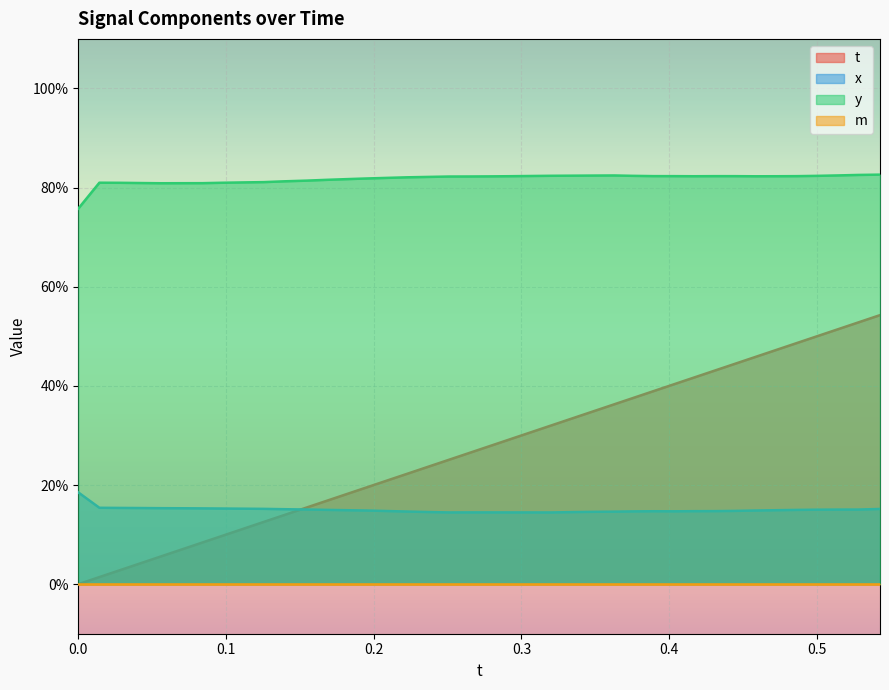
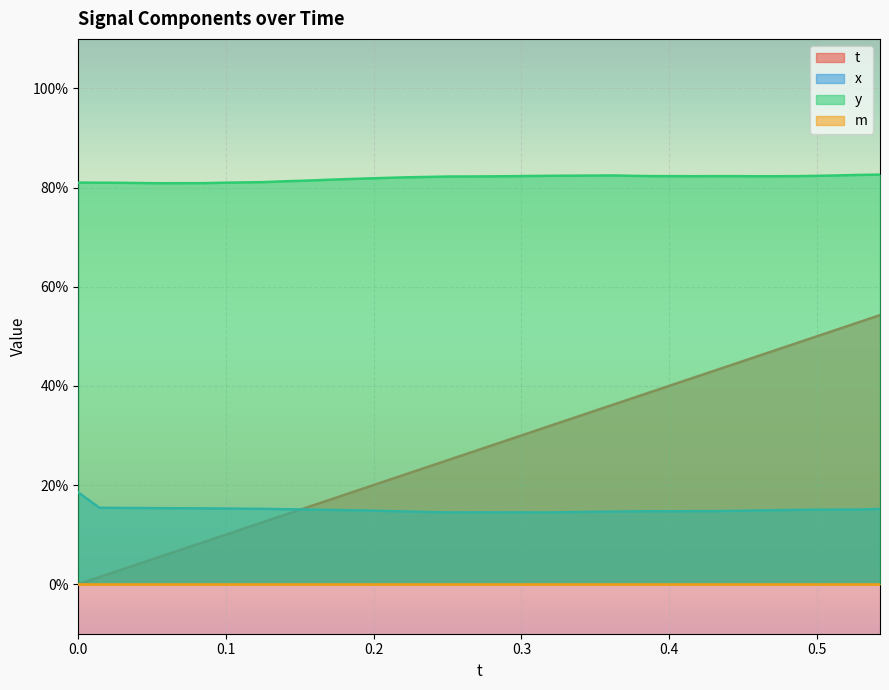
y, 0.0: 76% -> 81%
